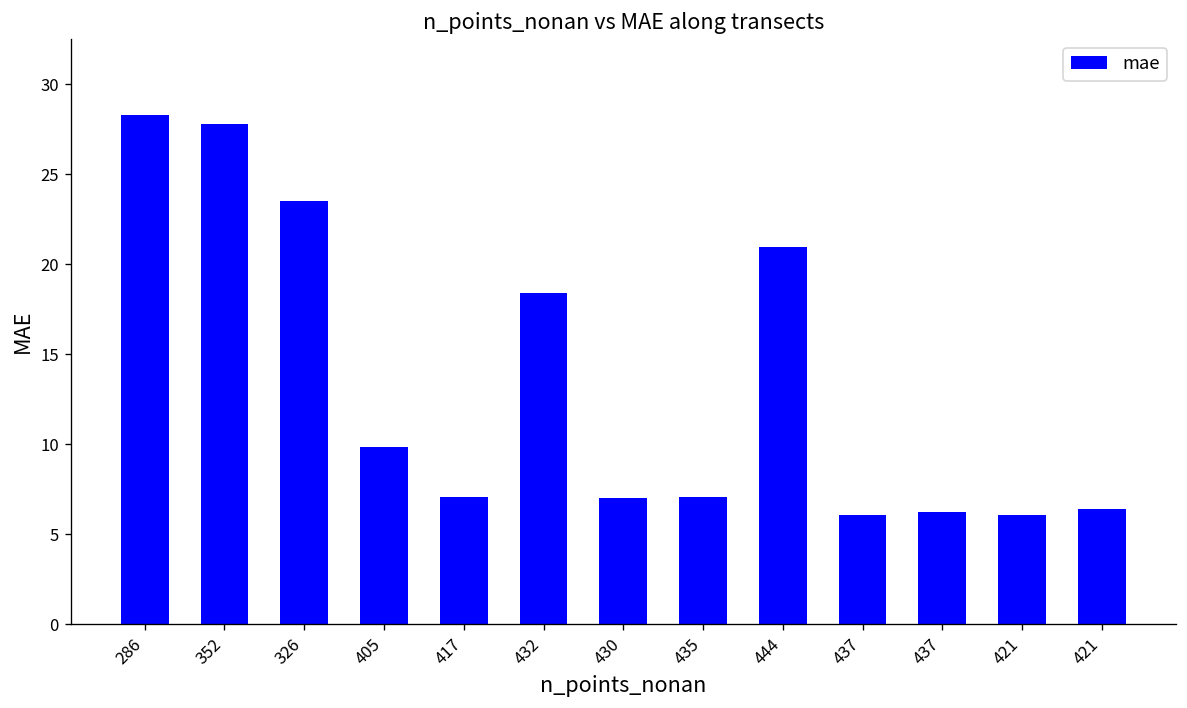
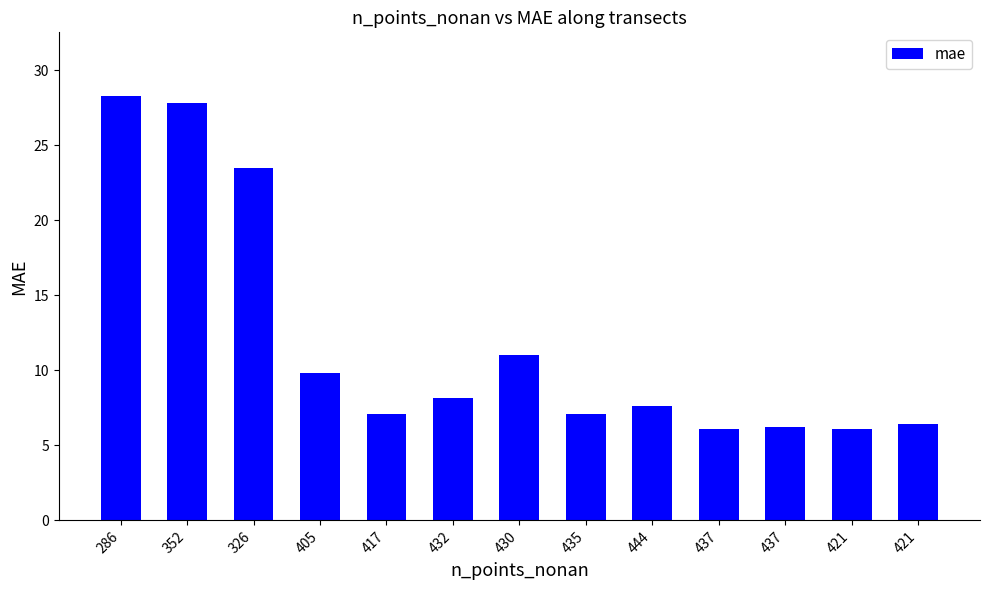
432: 18.4 -> 8.2
430: 7.0 -> 11.0
444: 21.0 -> 7.6
